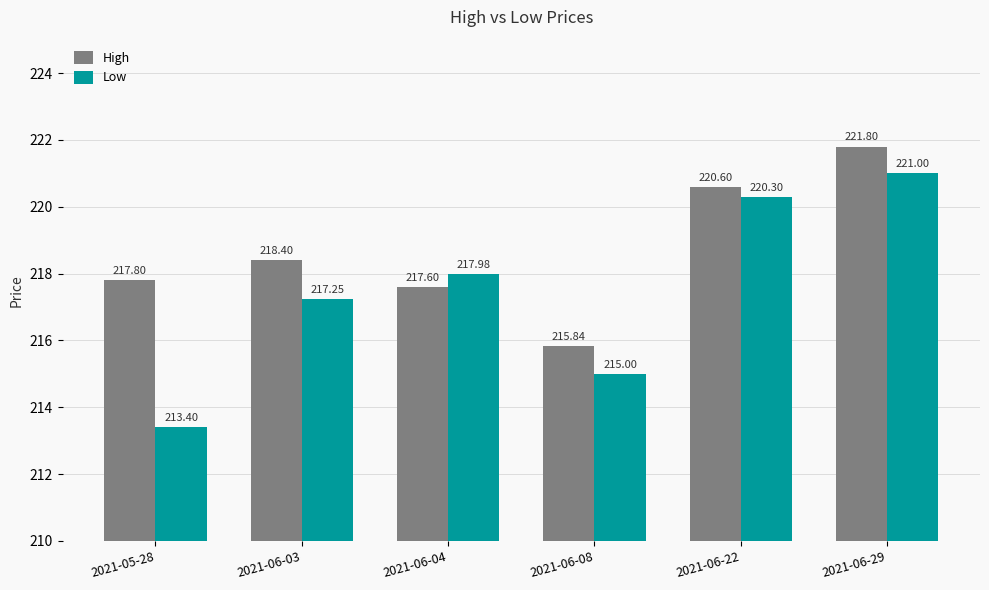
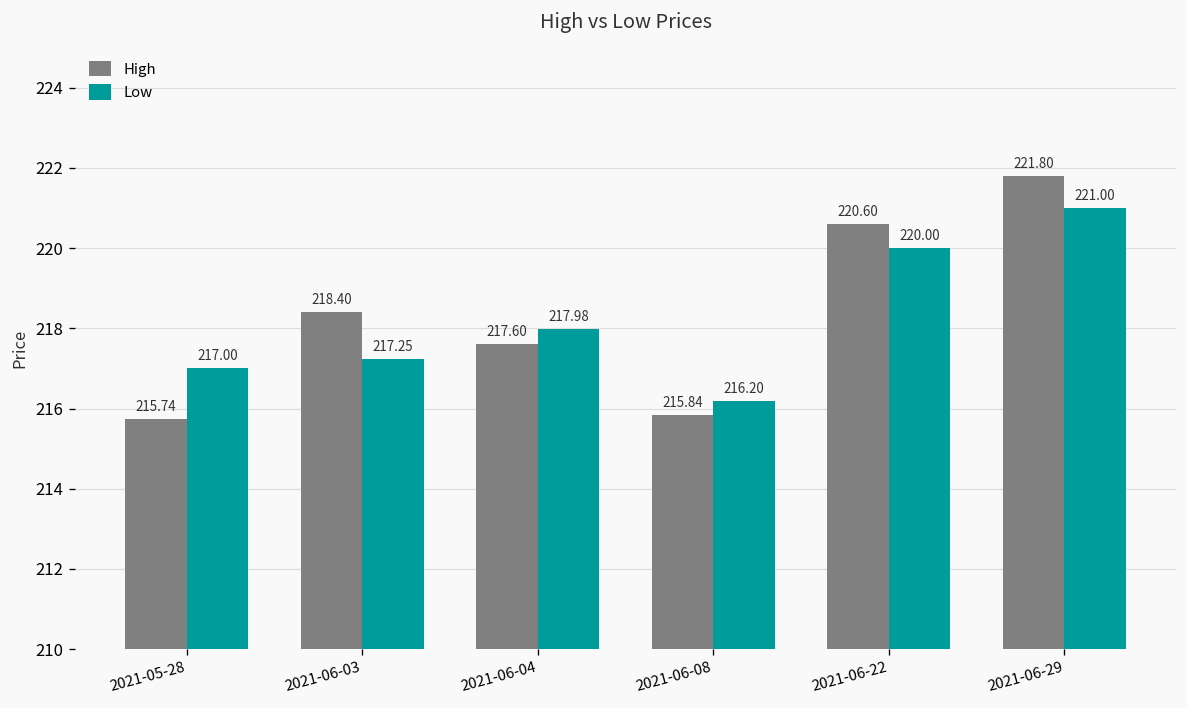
High, 2021-05-28: 217.80 -> 215.74
Low, 2021-05-28: 213.40 -> 217.00
Low, 2021-06-08: 215.00 -> 216.20
Low, 2021-06-22: 220.30 -> 220.00
